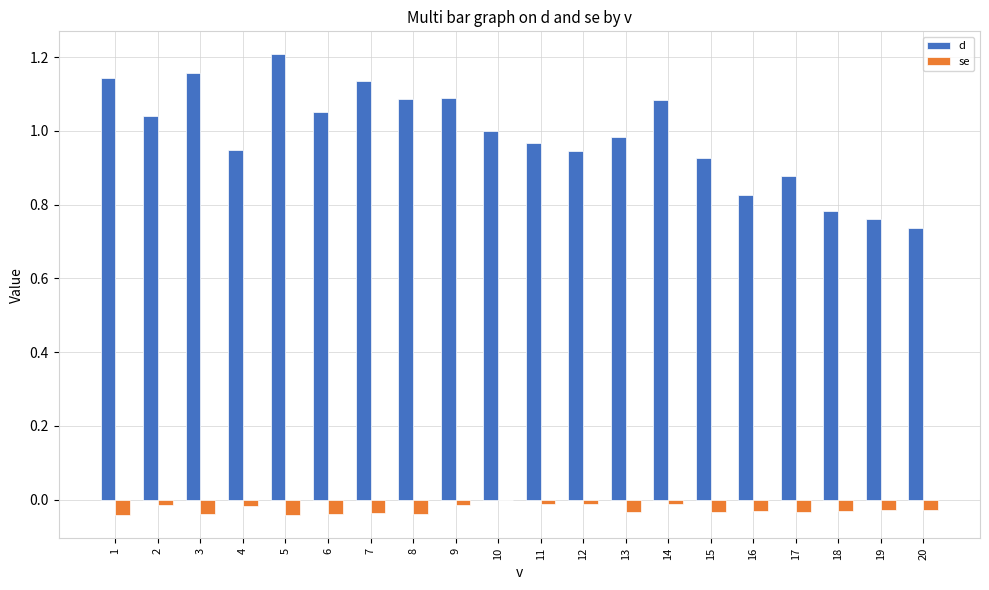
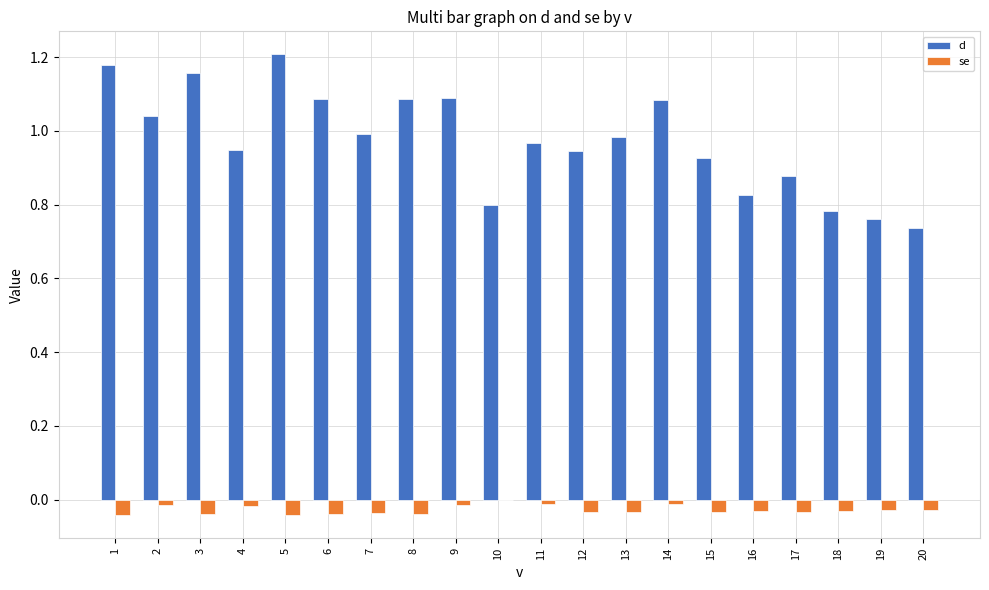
d, 1: 1.14 -> 1.18
d, 6: 1.05 -> 1.09
d, 7: 1.14 -> 0.99
d, 10: 1.0 -> 0.8
se, 12: -0.01 -> -0.03
